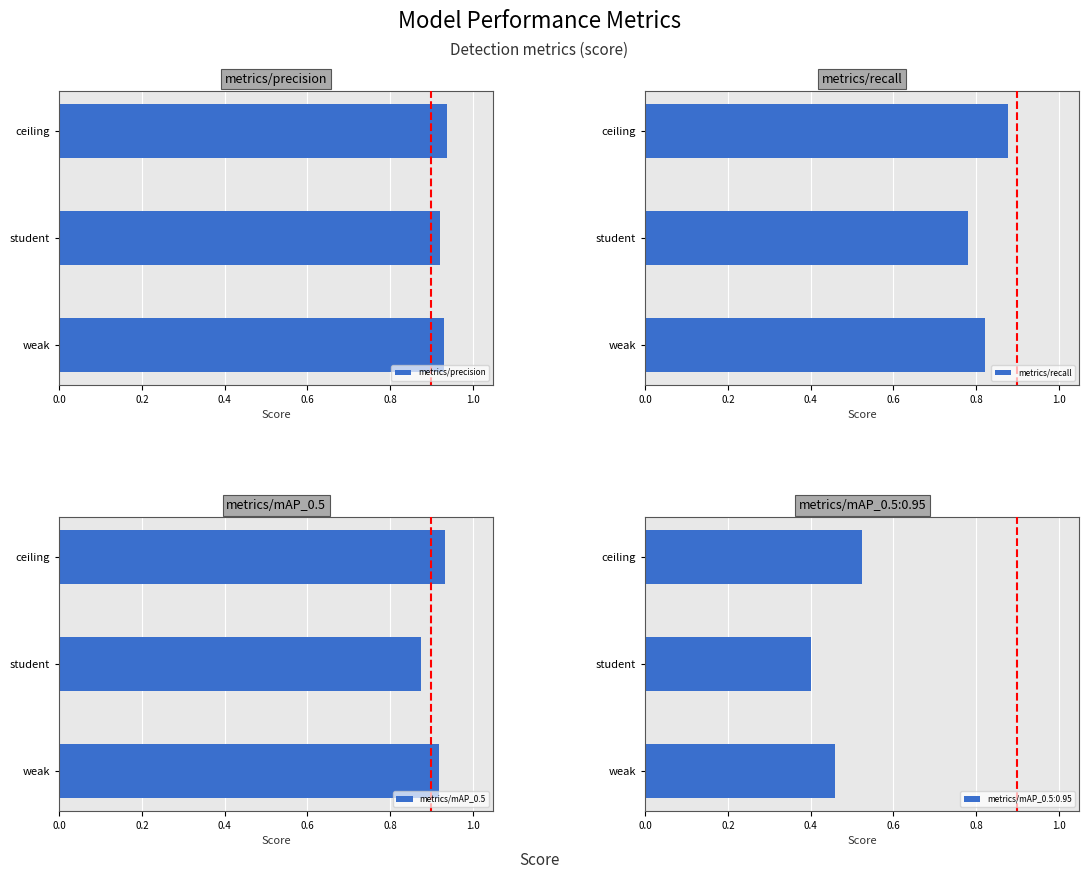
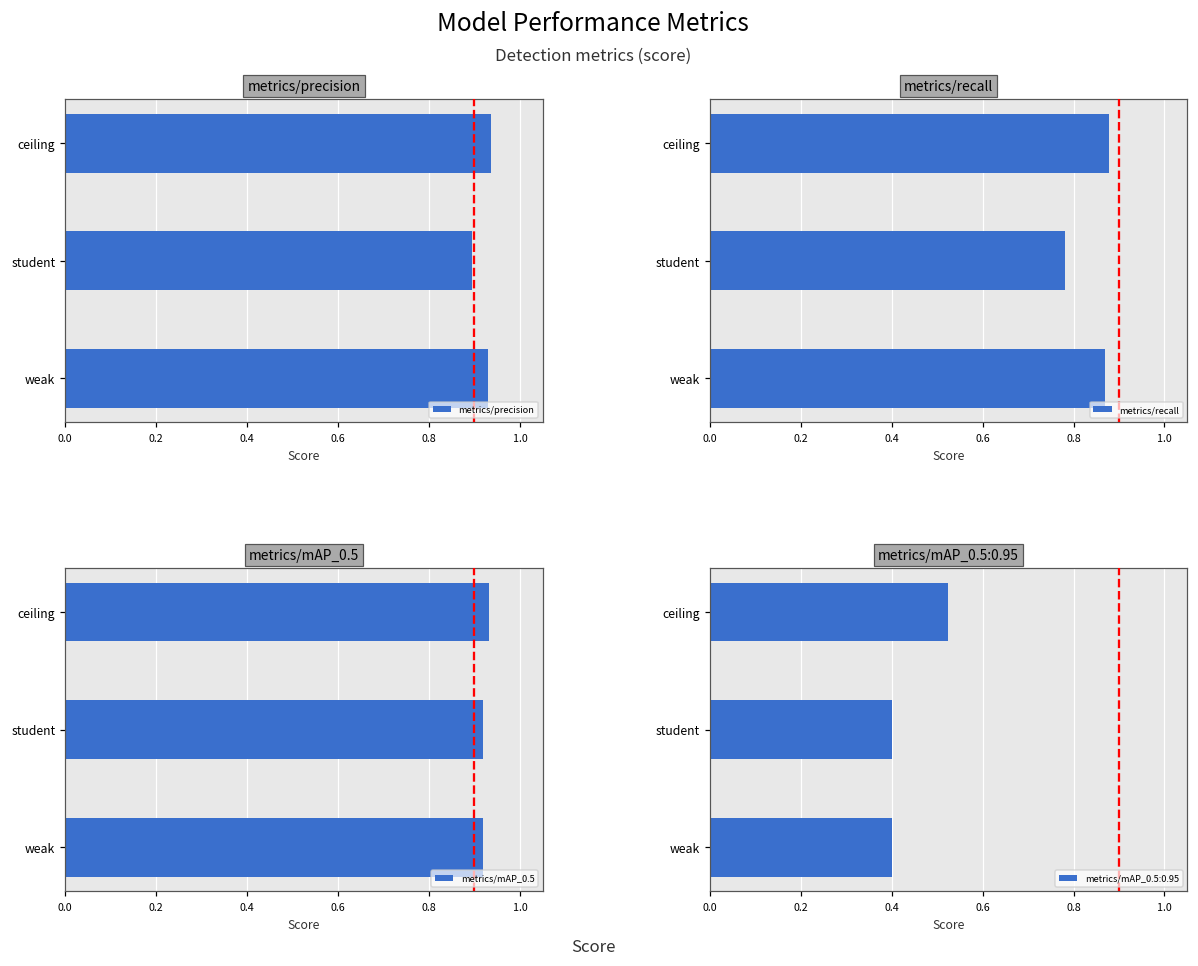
metrics/precision, student: 0.92 -> 0.89
metrics/recall, weak: 0.82 -> 0.87
metrics/mAP_0.5, student: 0.88 -> 0.92
metrics/mAP_0.5:0.95, weak: 0.46 -> 0.40
